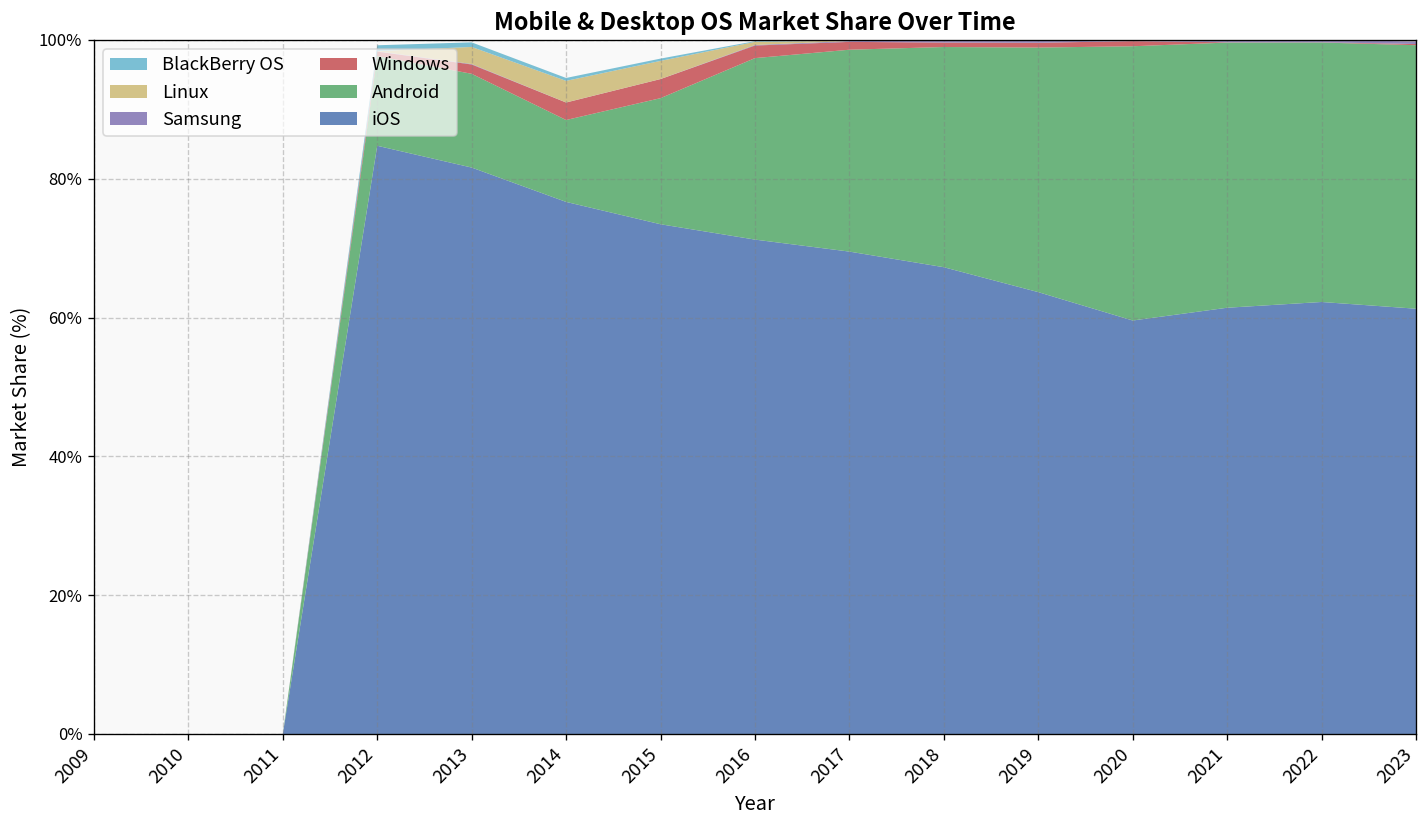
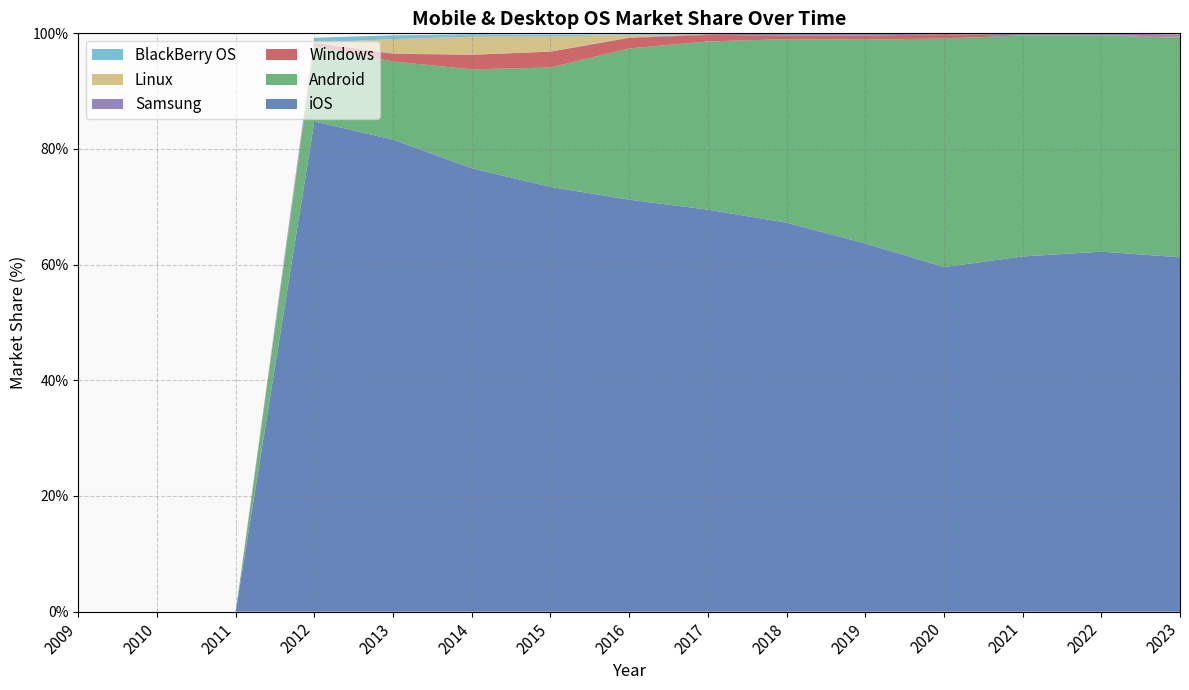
Android, 2014: 12% -> 17%
Android, 2015: 18% -> 21%
